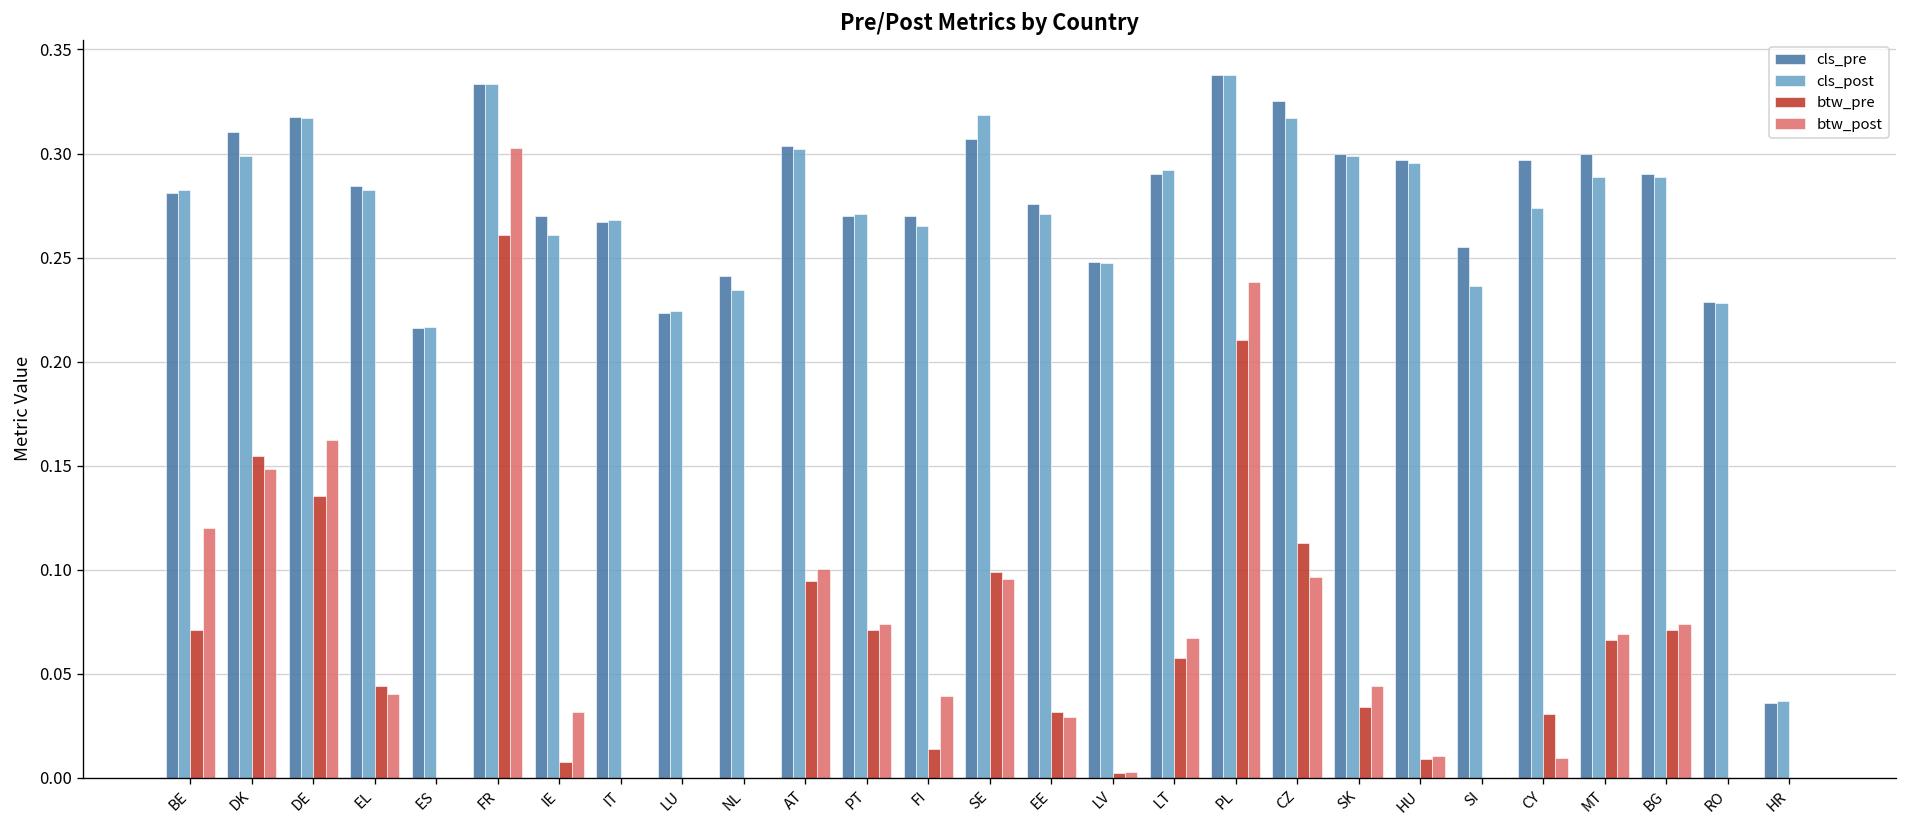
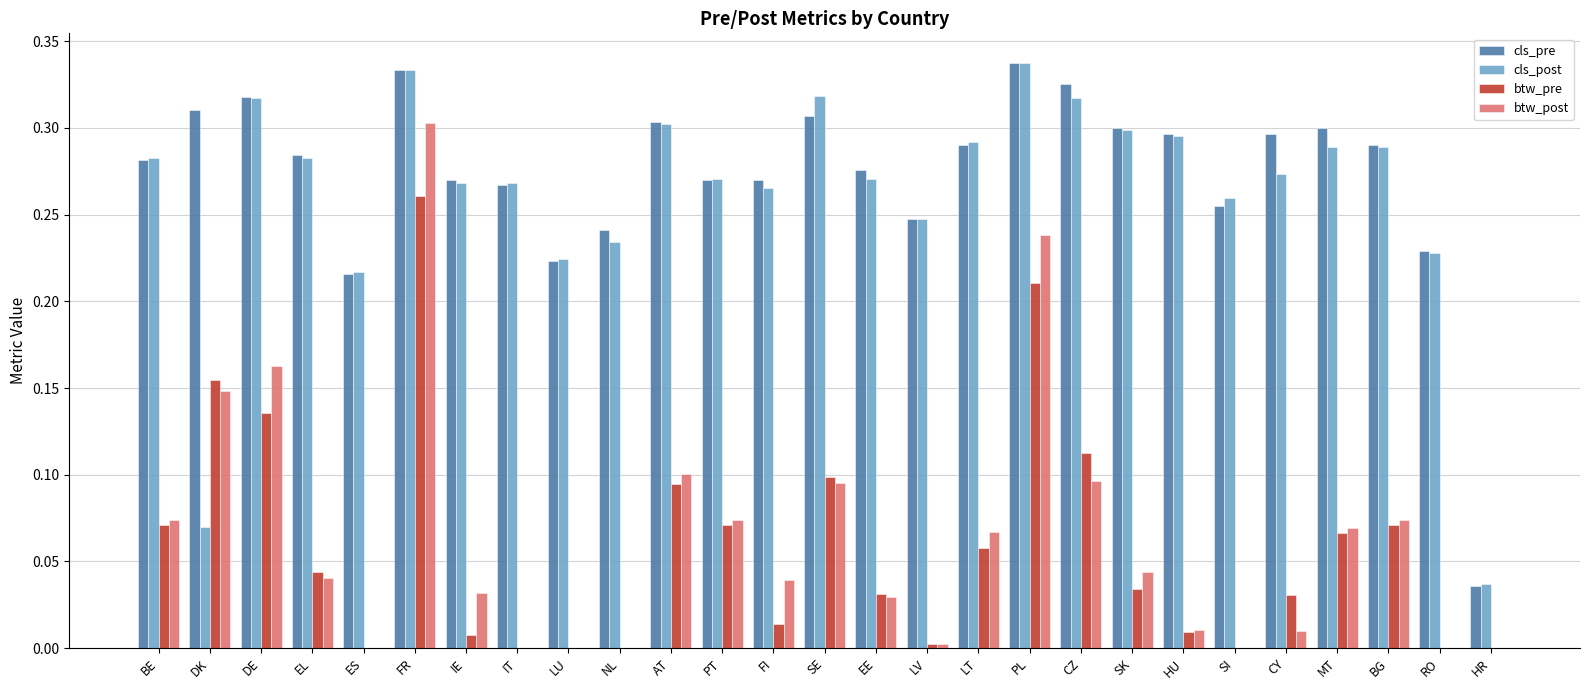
btw_post, BE: 0.120 -> 0.074
cls_post, DK: 0.299 -> 0.070
cls_post, IE: 0.261 -> 0.268
cls_post, SI: 0.236 -> 0.259
